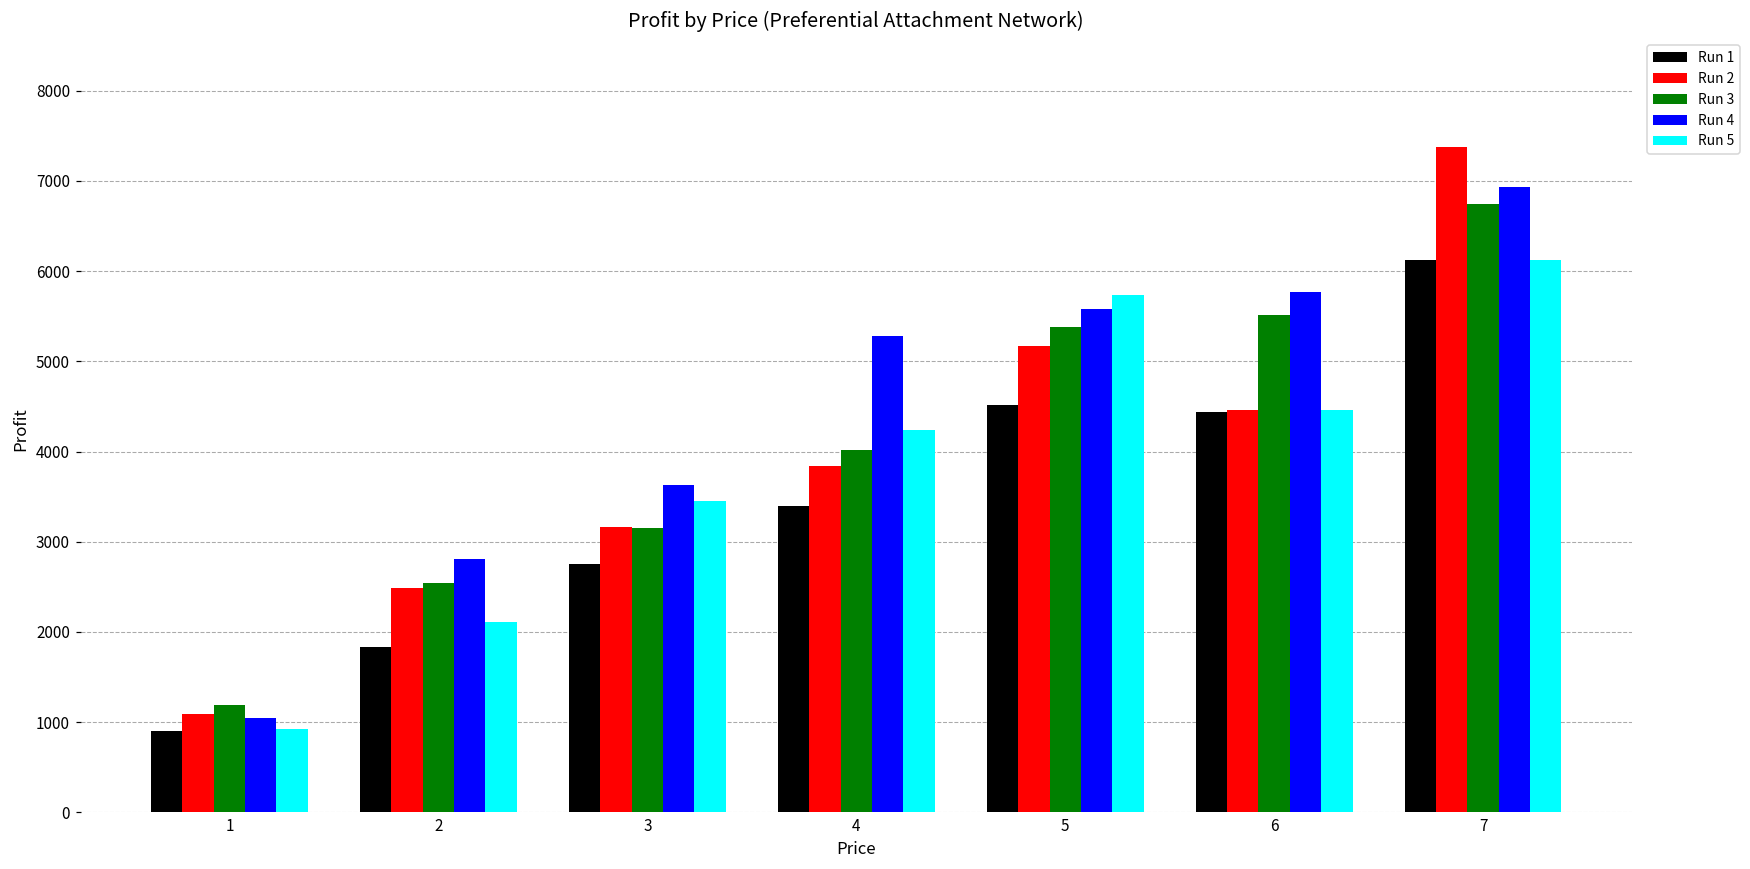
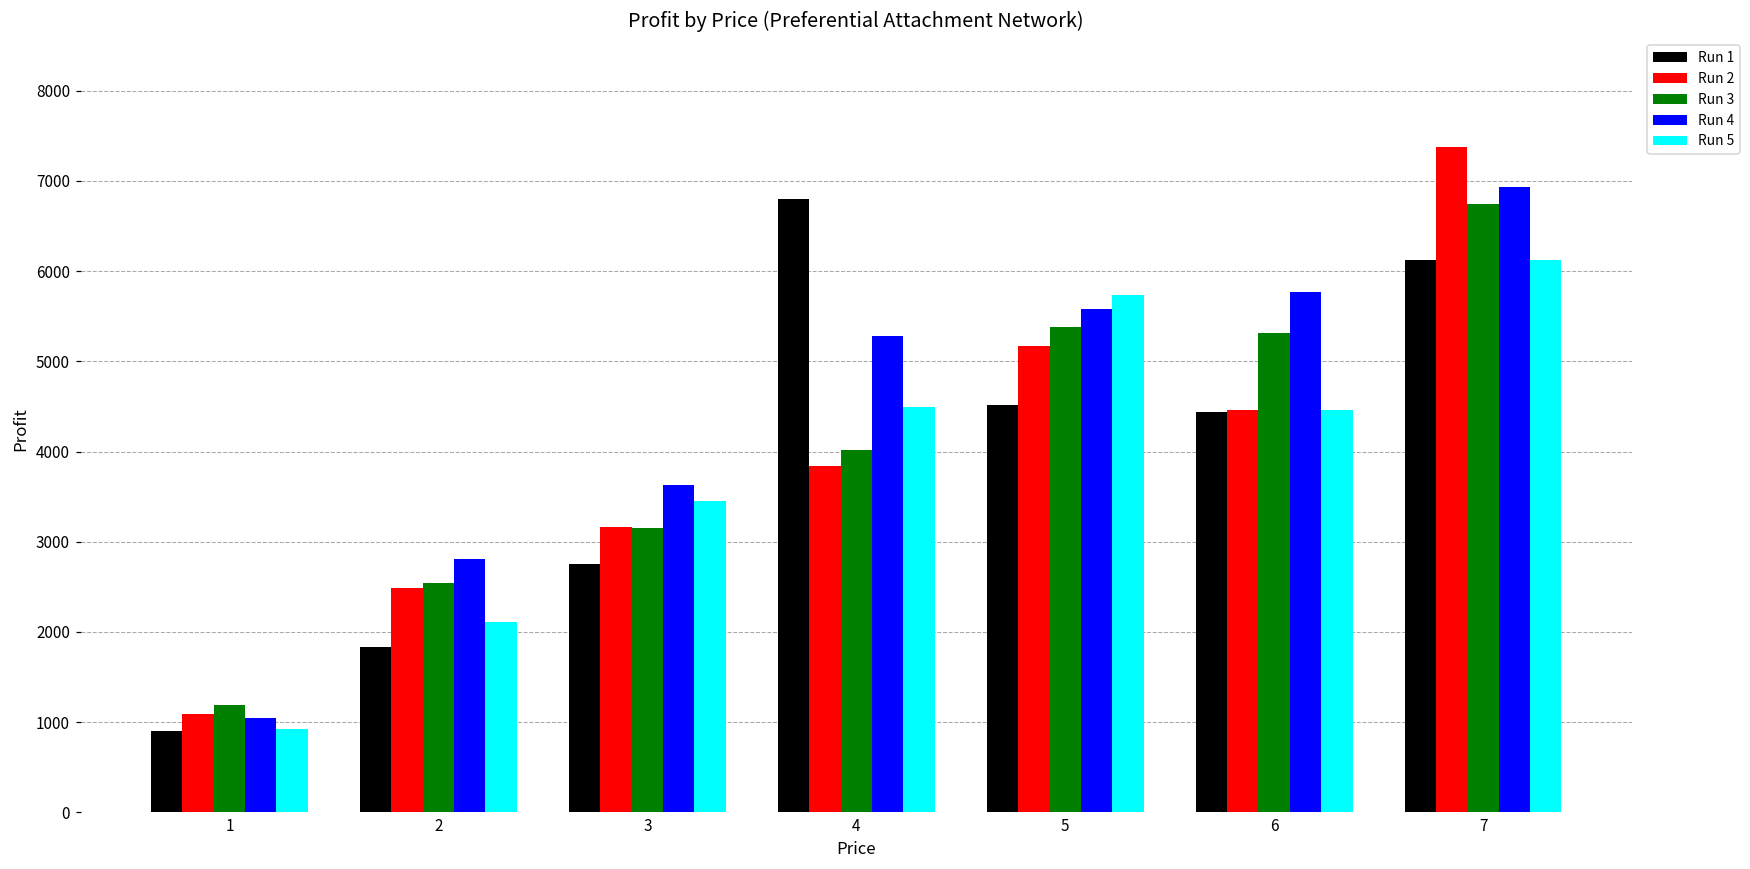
Run 1, 4: 3400 -> 6800
Run 5, 4: 4200 -> 4500
Run 3, 6: 5500 -> 5300
